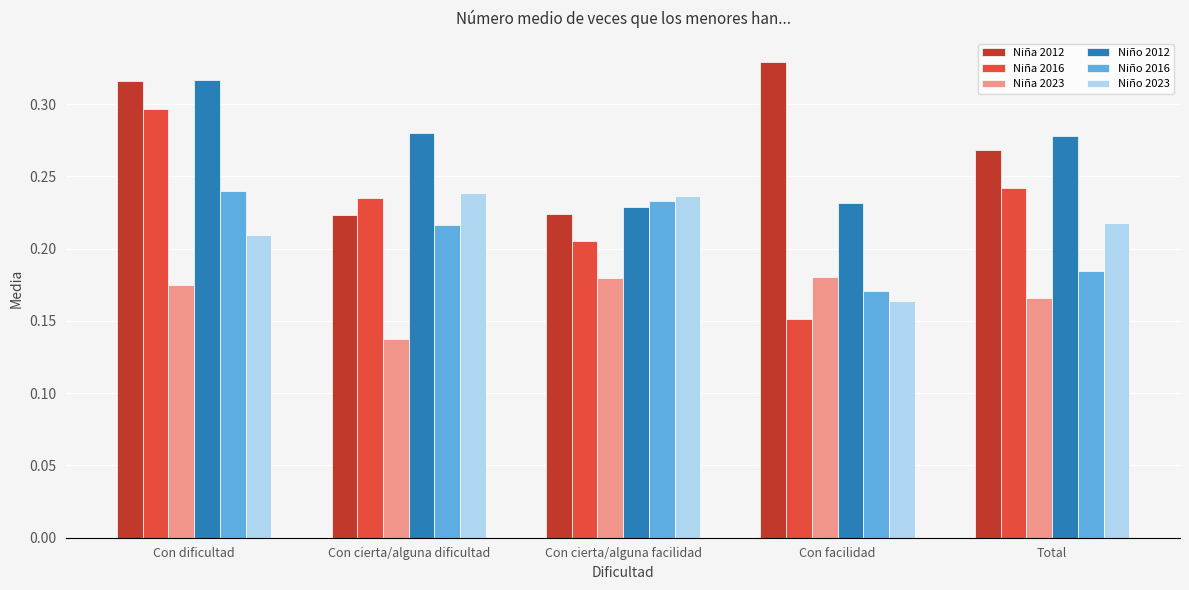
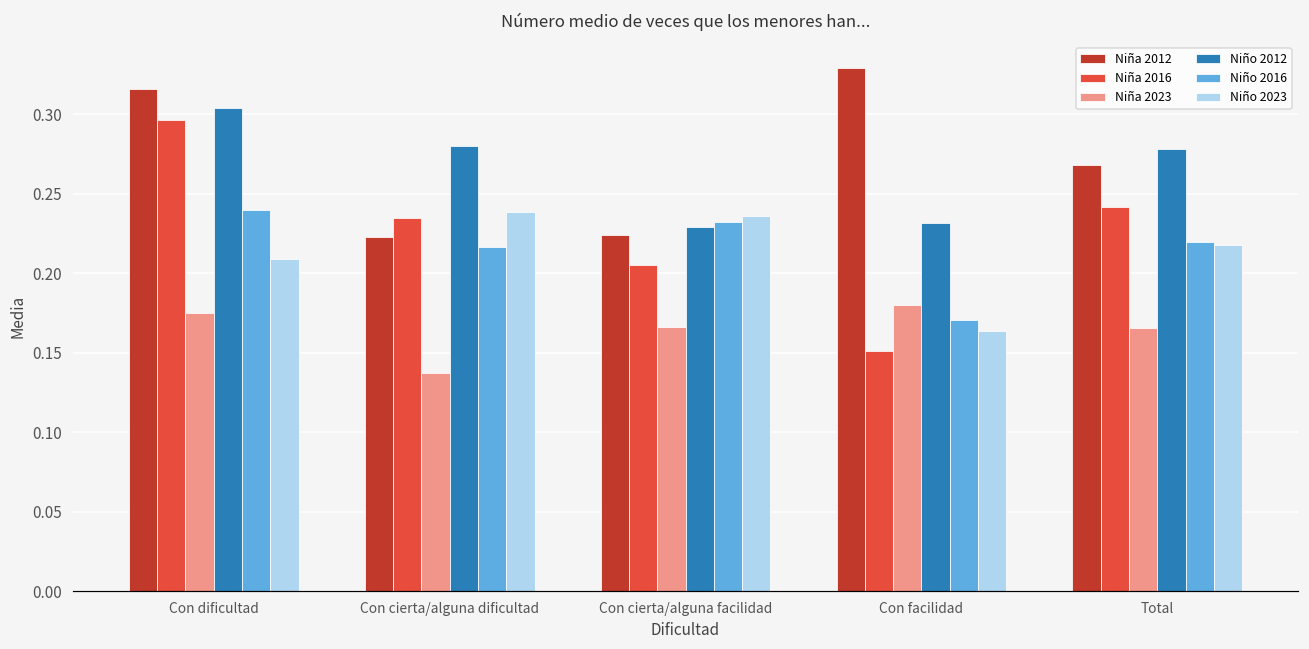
Niño 2012, Con dificultad: 0.317 -> 0.304
Niña 2023, Con cierta/alguna facilidad: 0.180 -> 0.166
Niño 2016, Total: 0.185 -> 0.220
